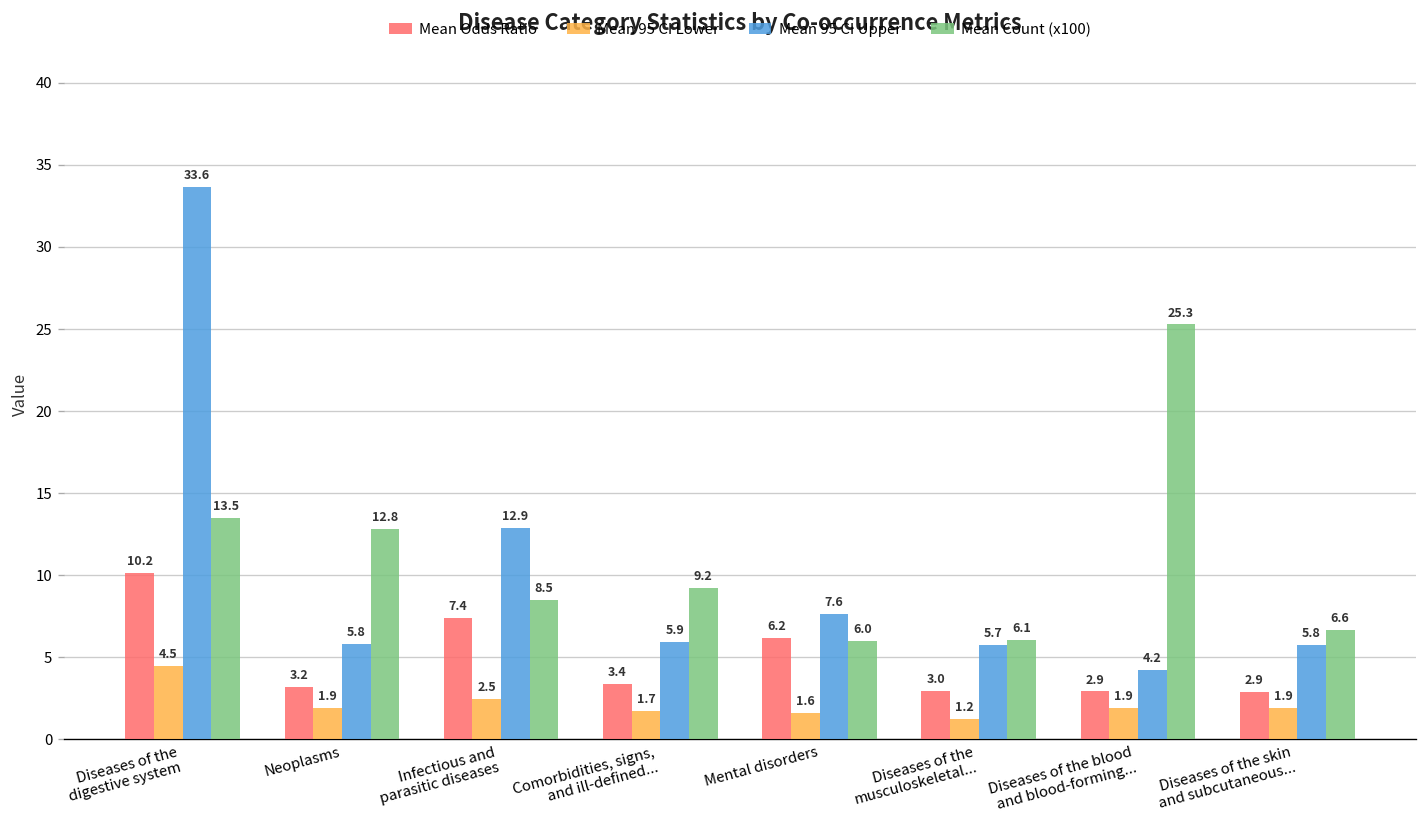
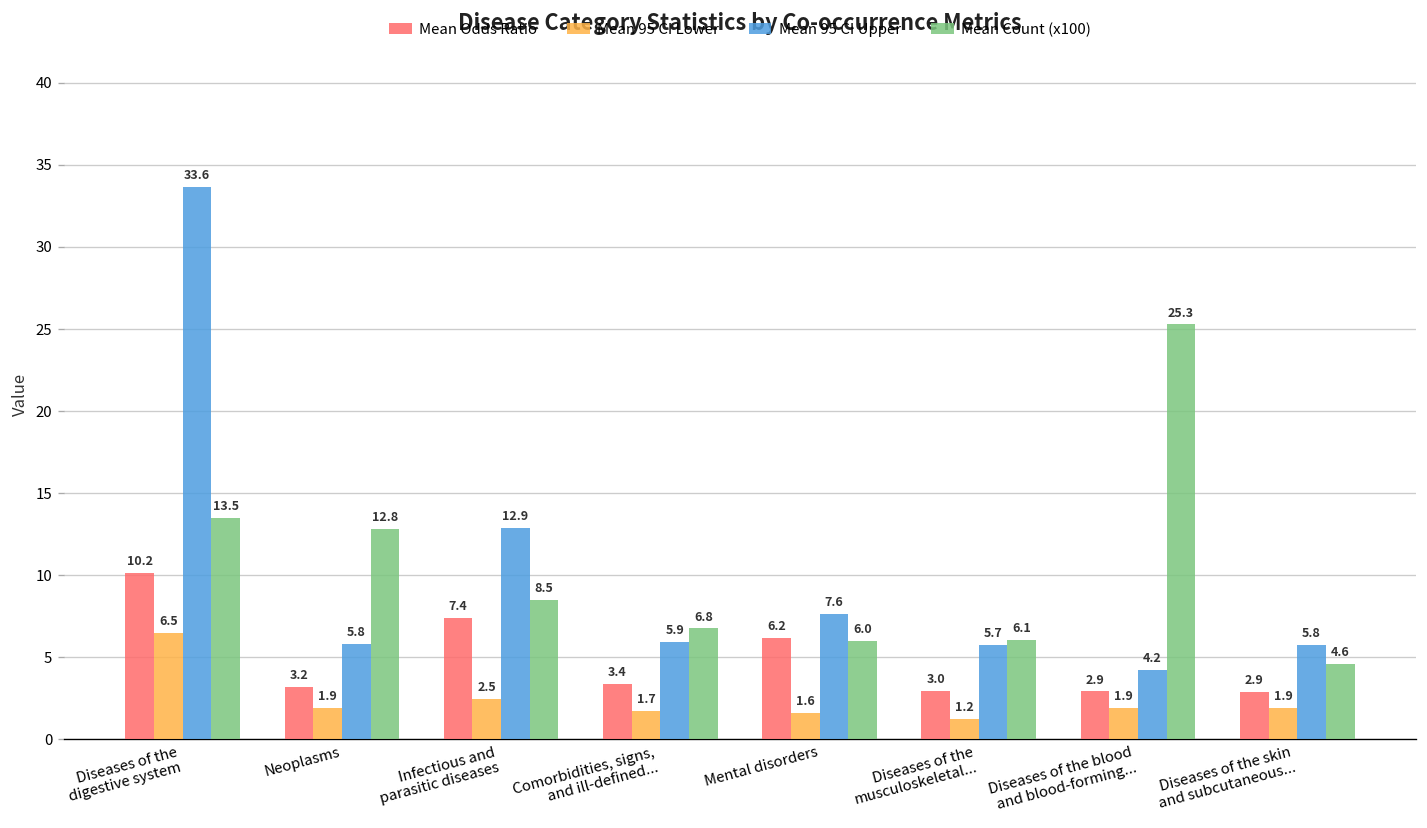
Mean 95 CI Lower, Diseases of the digestive system: 4.5 -> 6.5
Mean Count (x100), Comorbidities, signs, and ill-defined...: 9.2 -> 6.8
Mean Count (x100), Diseases of the skin and subcutaneous...: 6.6 -> 4.6
